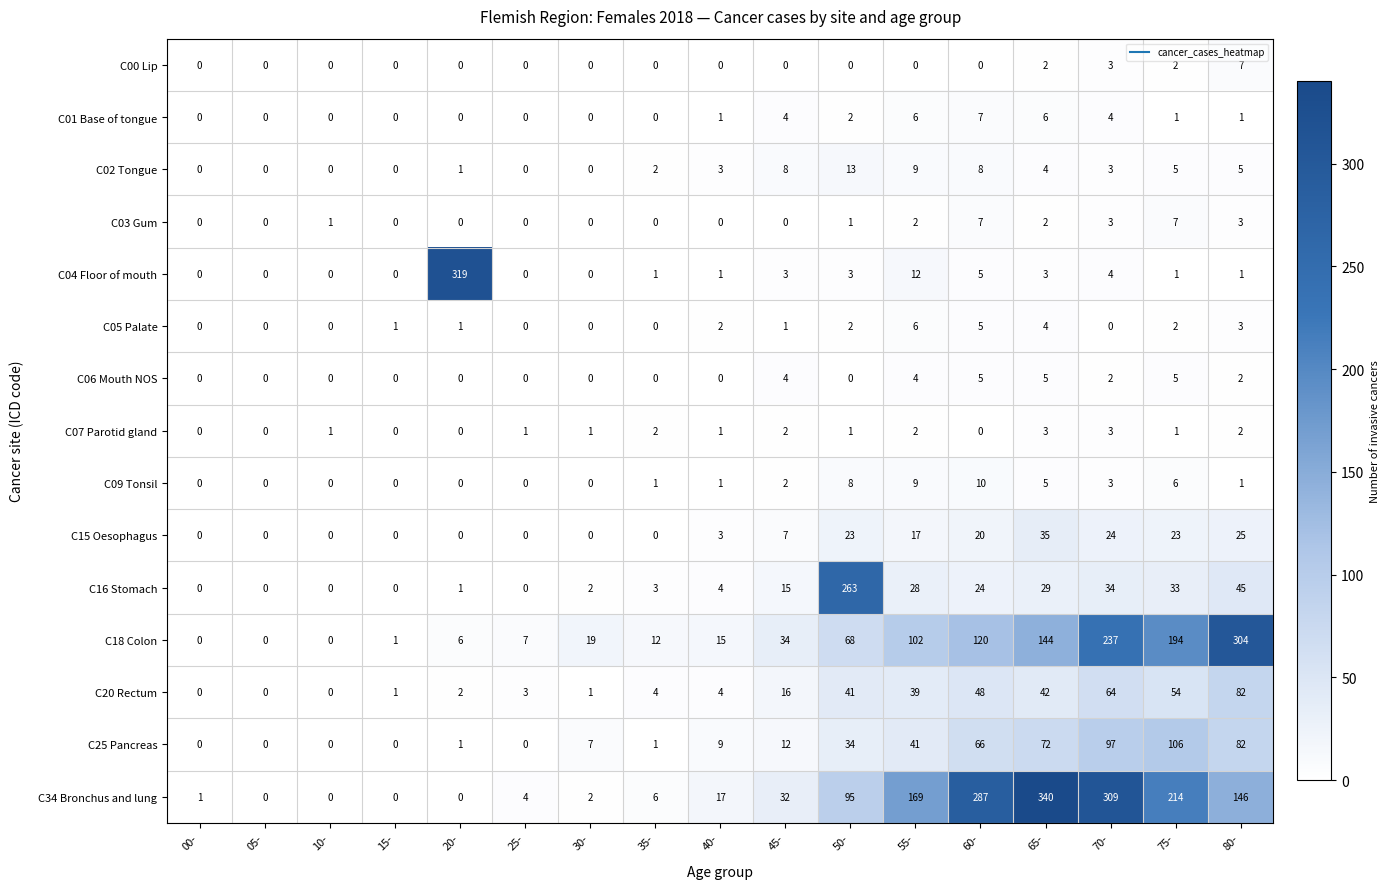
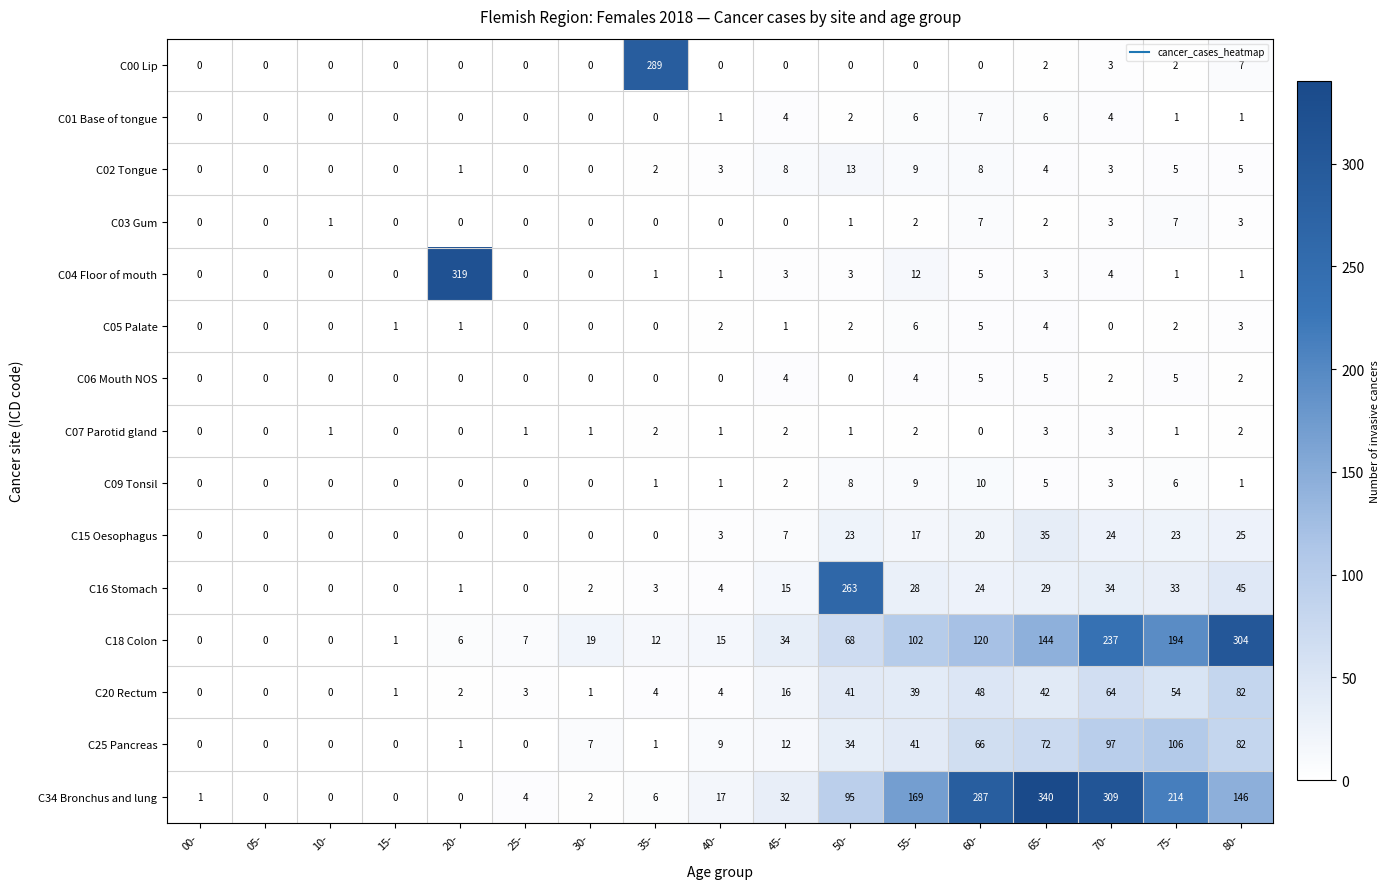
C00 Lip, 35-: 0 -> 289
